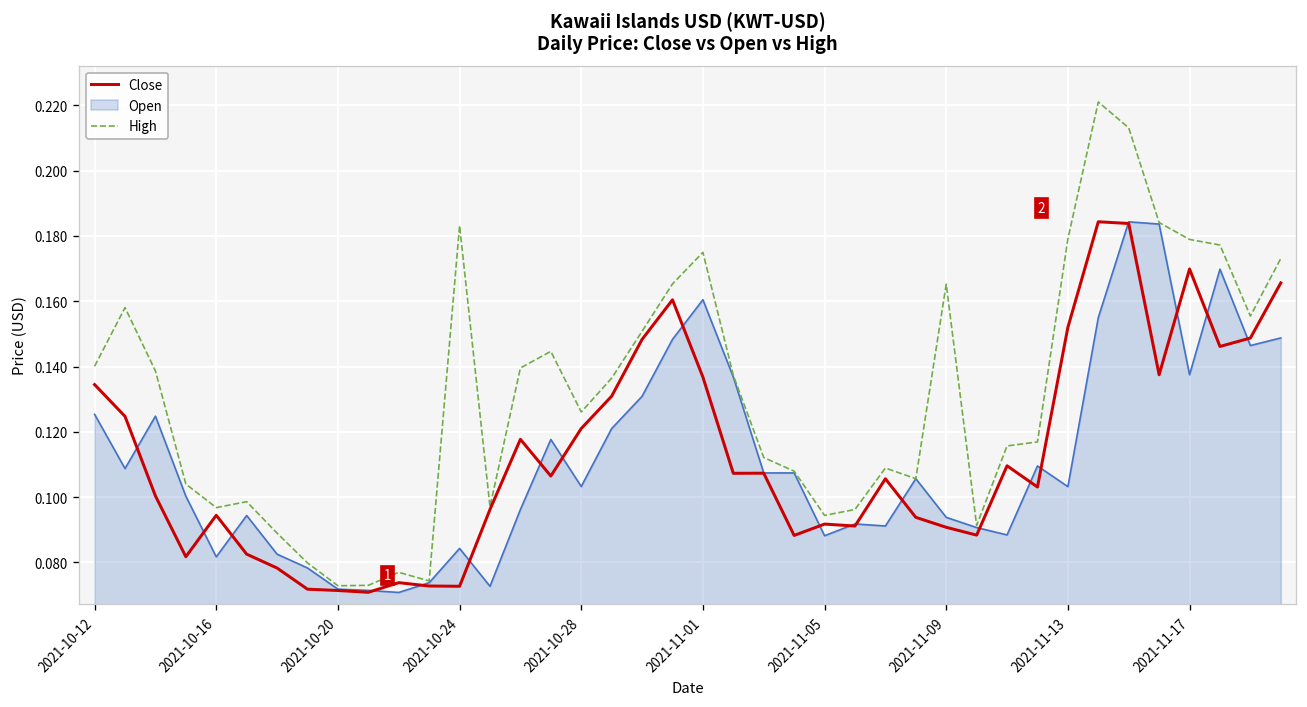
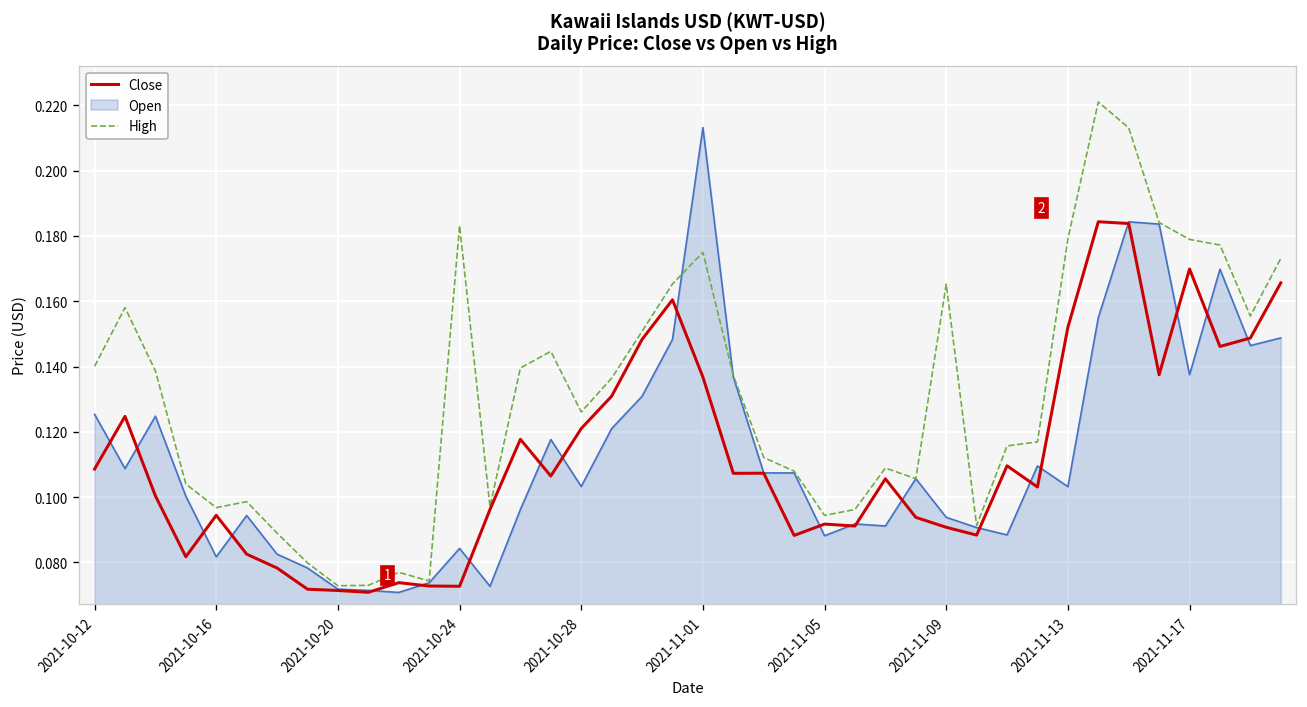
Close, 2021-10-12: 0.134 -> 0.109
Open, 2021-11-01: 0.160 -> 0.213
